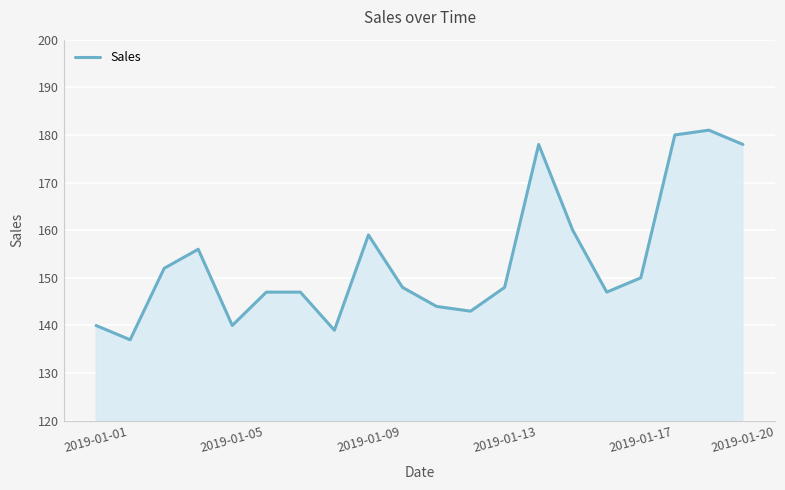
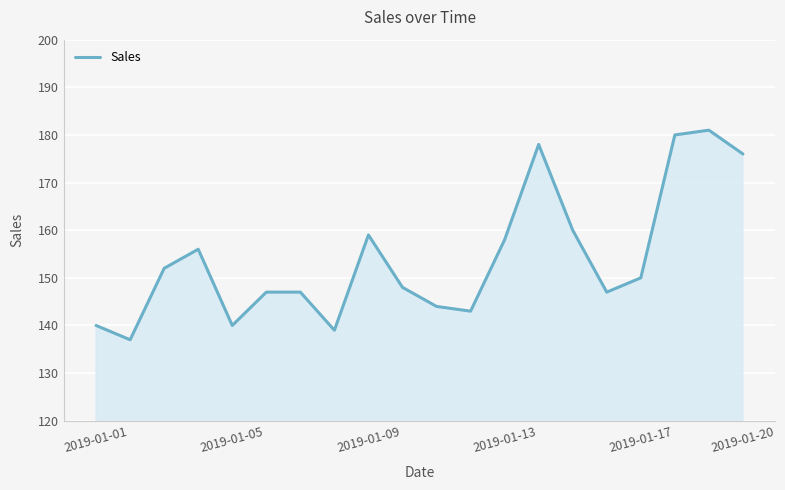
2019-01-13: 148 -> 158
2019-01-20: 178 -> 176
